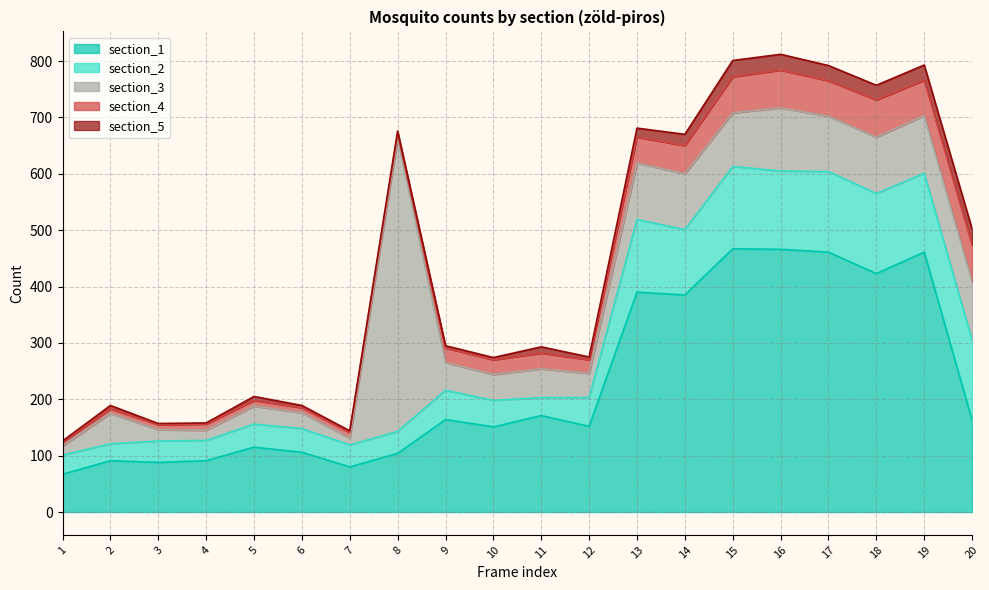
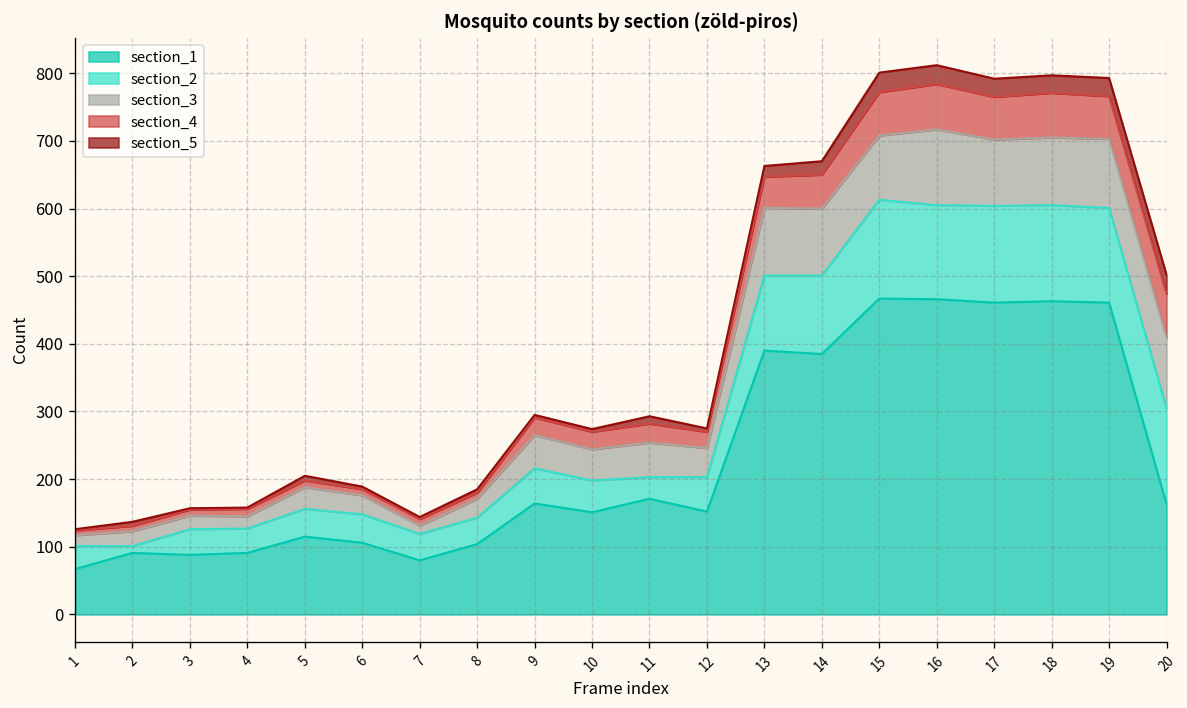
section_2, 2: 30 -> 10
section_3, 2: 50 -> 20
section_3, 8: 520 -> 30
section_2, 13: 130 -> 110
section_1, 18: 420 -> 460
